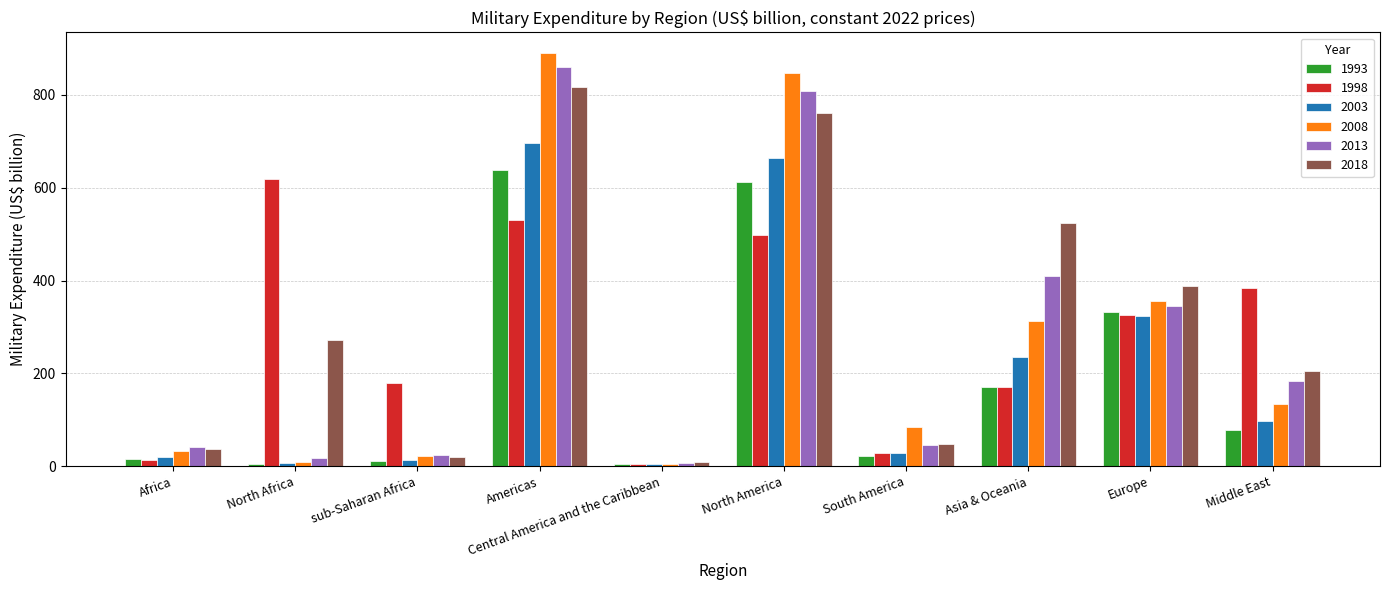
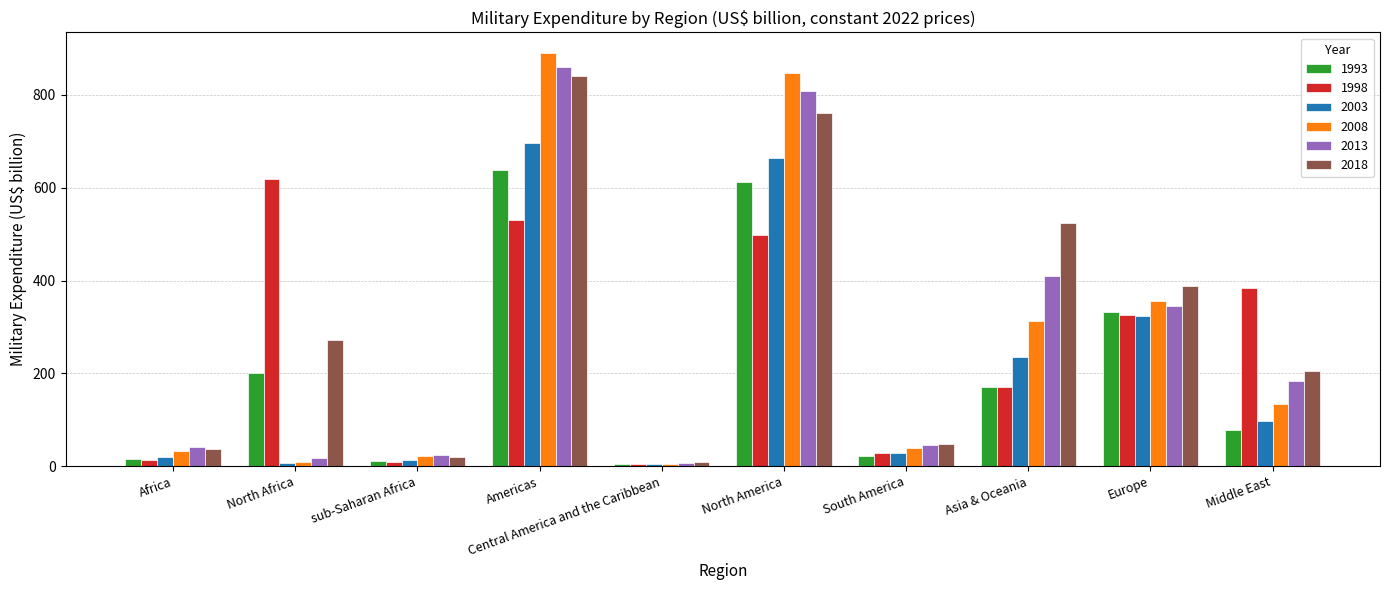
1993, North Africa: 0 -> 200
1998, sub-Saharan Africa: 180 -> 10
2018, Americas: 820 -> 840
2008, South America: 80 -> 40
